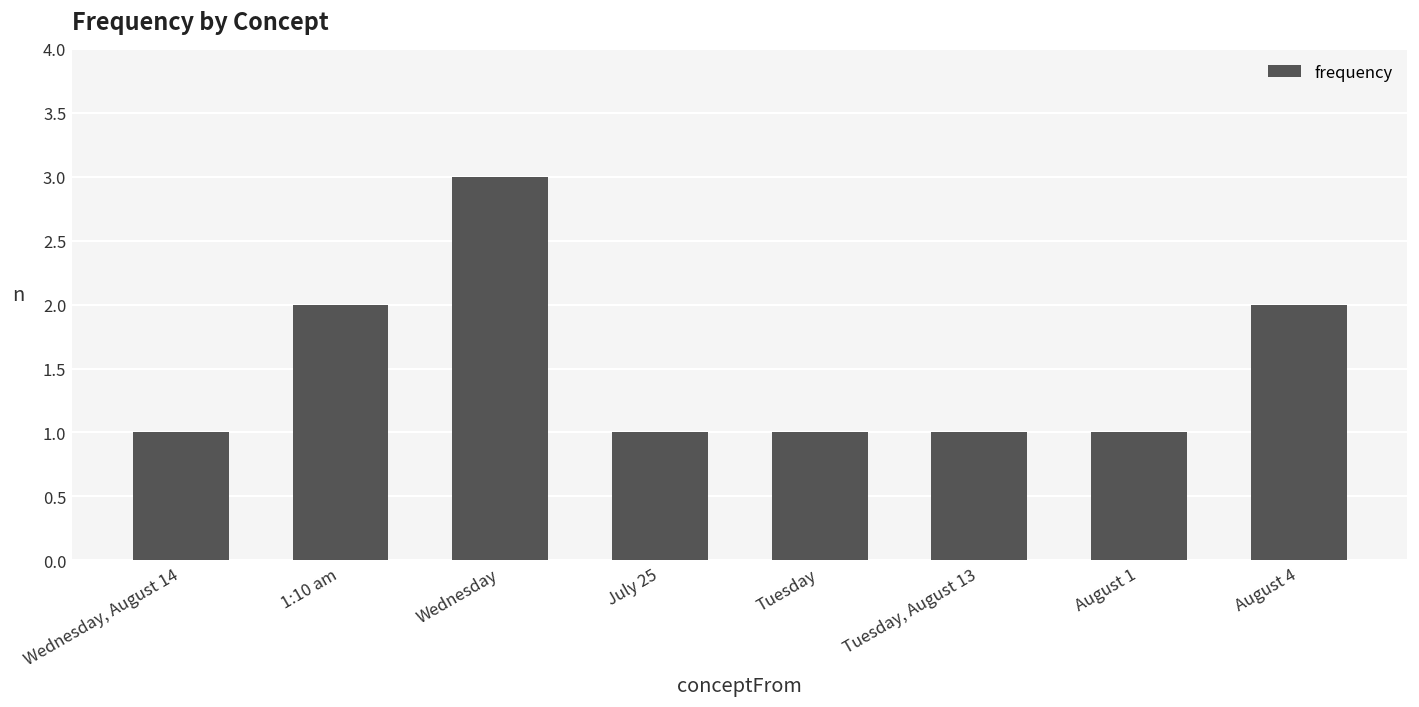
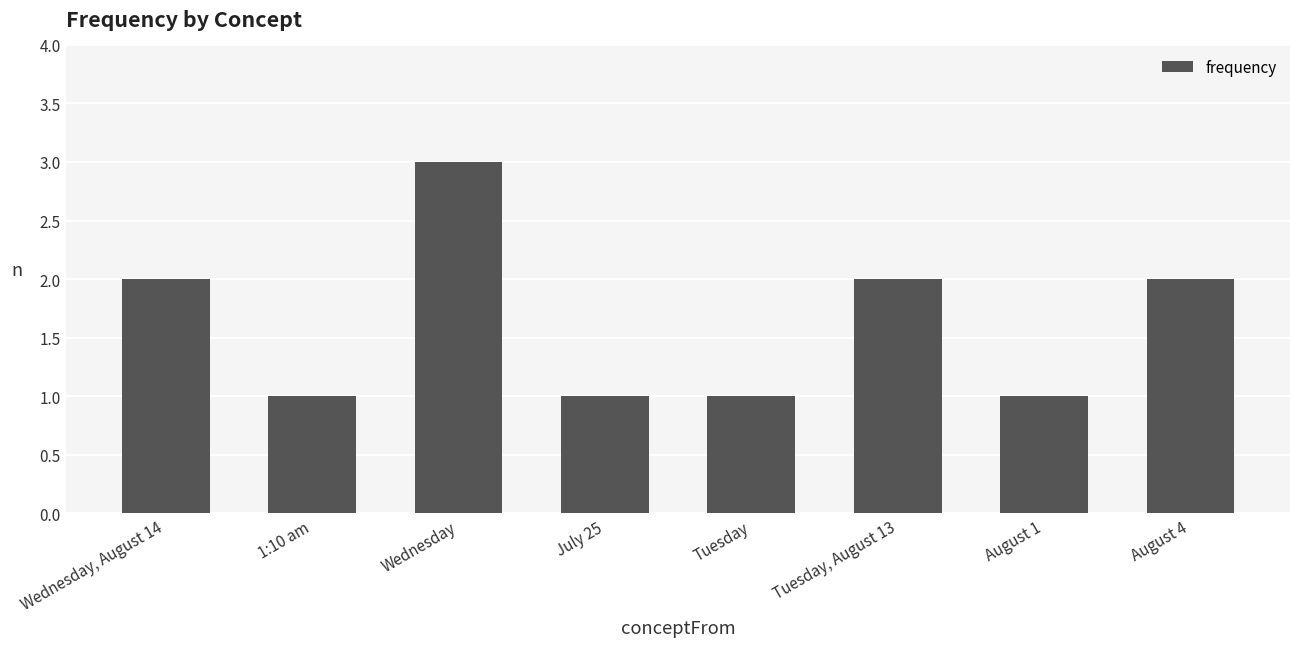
Wednesday, August 14: 1 -> 2
1:10 am: 2 -> 1
Tuesday, August 13: 1 -> 2
